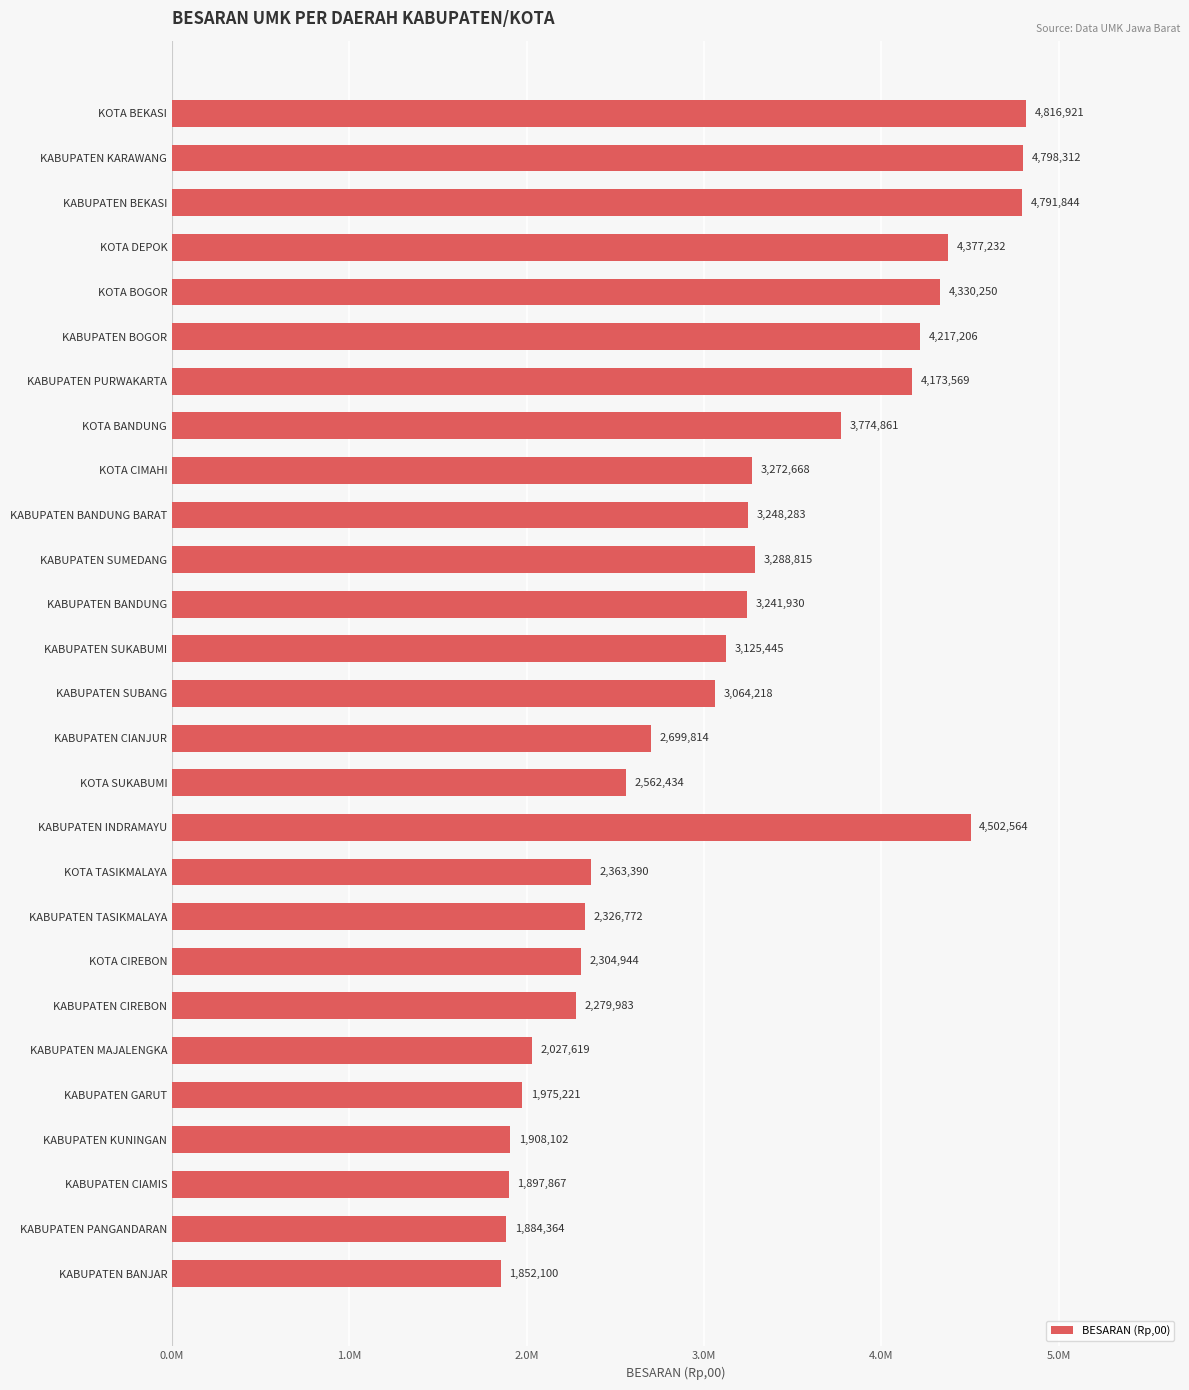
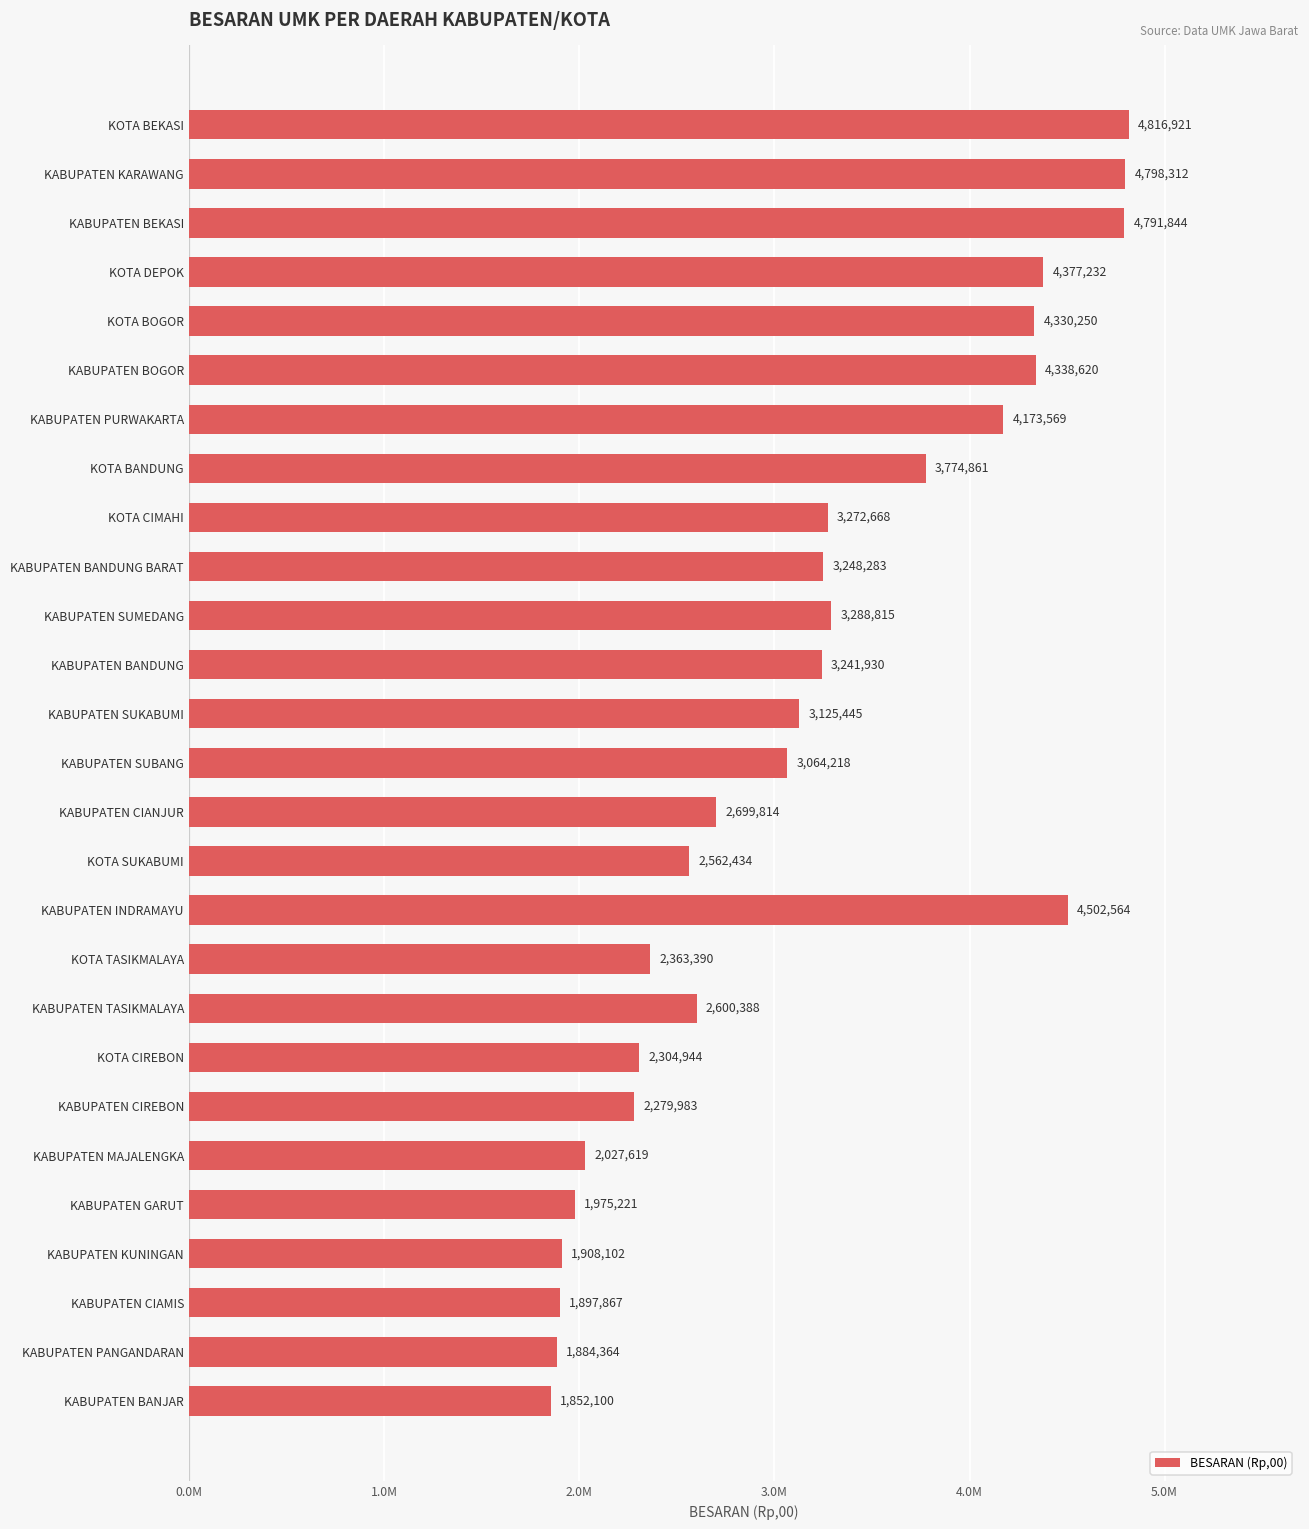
KABUPATEN BOGOR: 4,217,206 -> 4,338,620
KABUPATEN TASIKMALAYA: 2,326,772 -> 2,600,388
